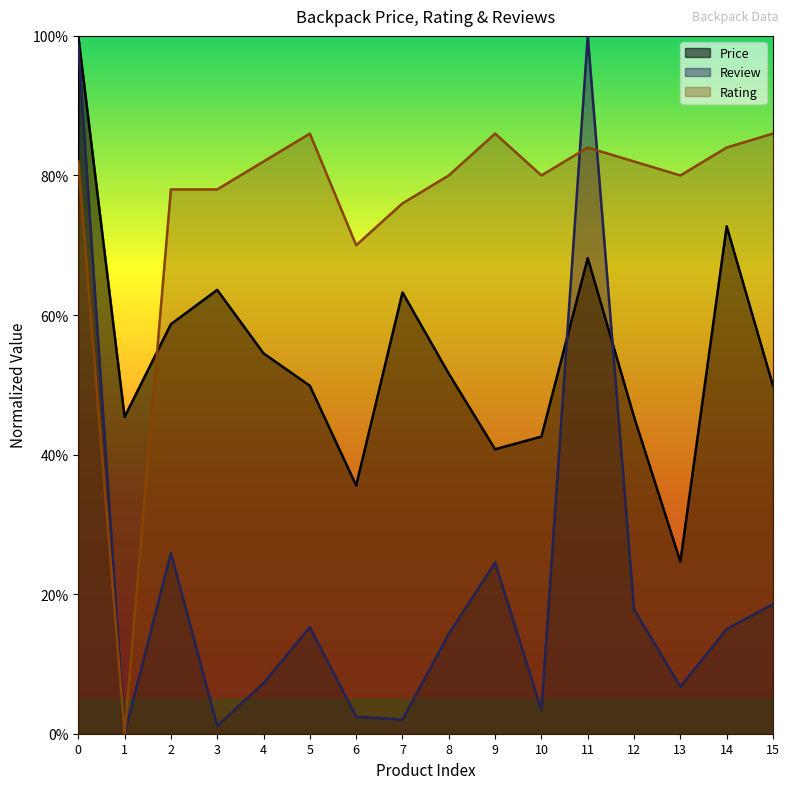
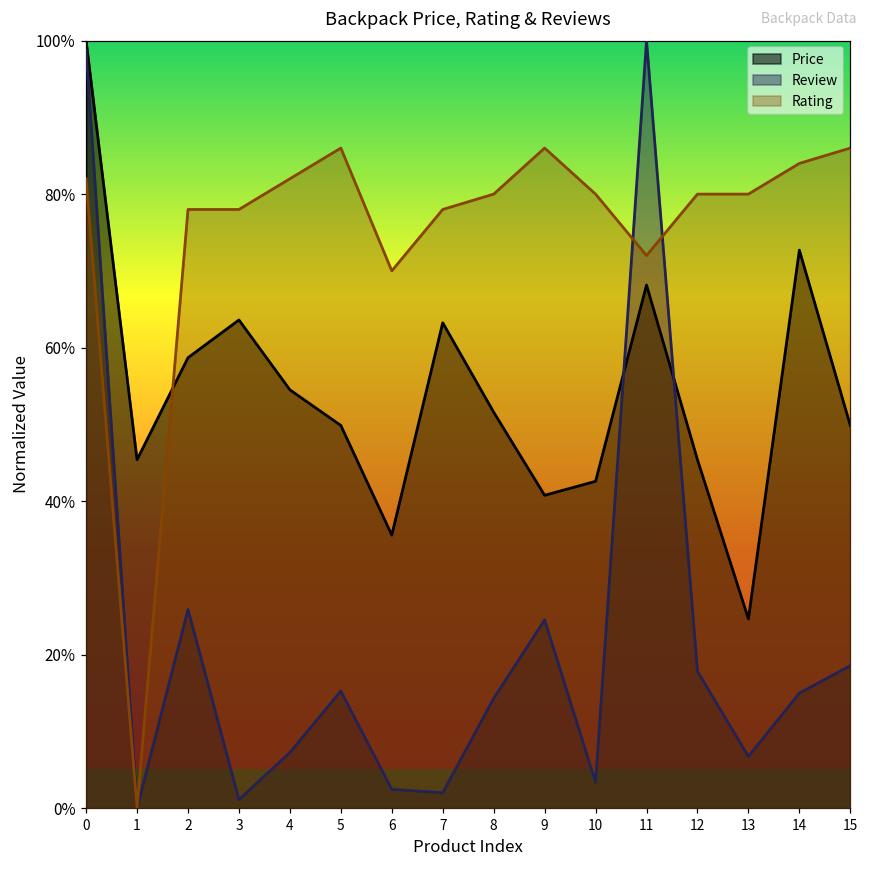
Rating, 7: 76% -> 78%
Rating, 11: 84% -> 72%
Rating, 12: 82% -> 80%
